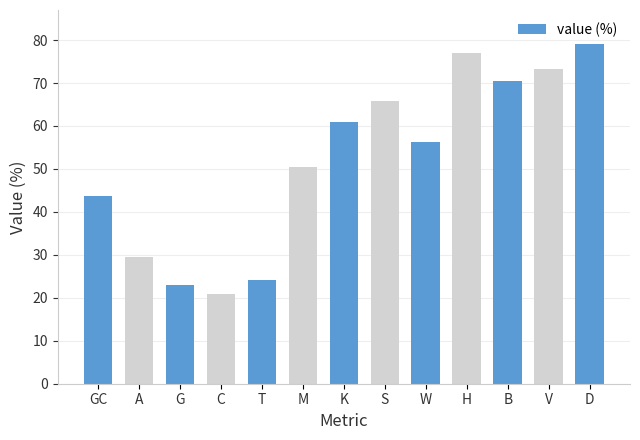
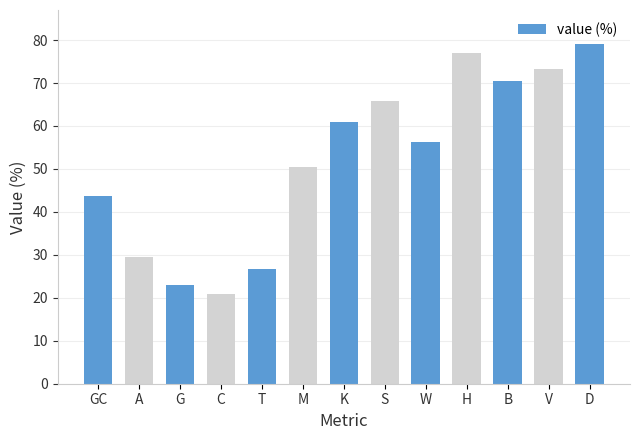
T: 24 -> 27
